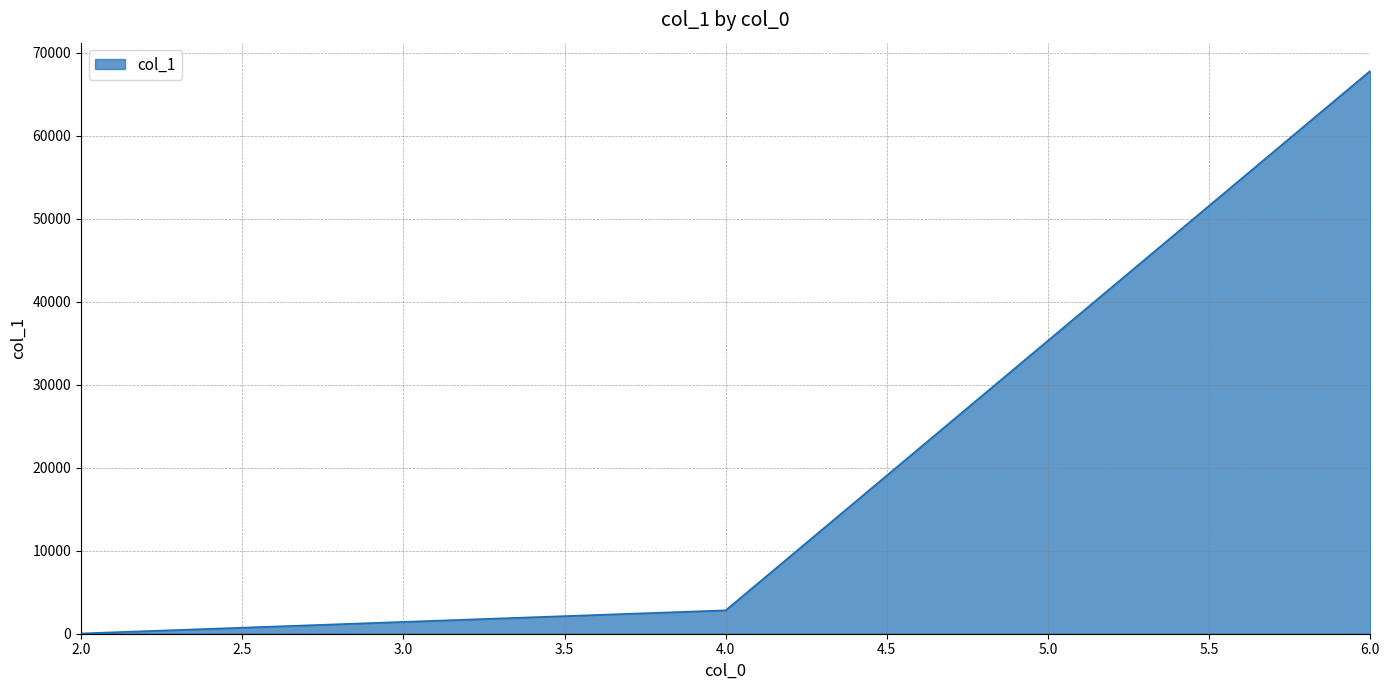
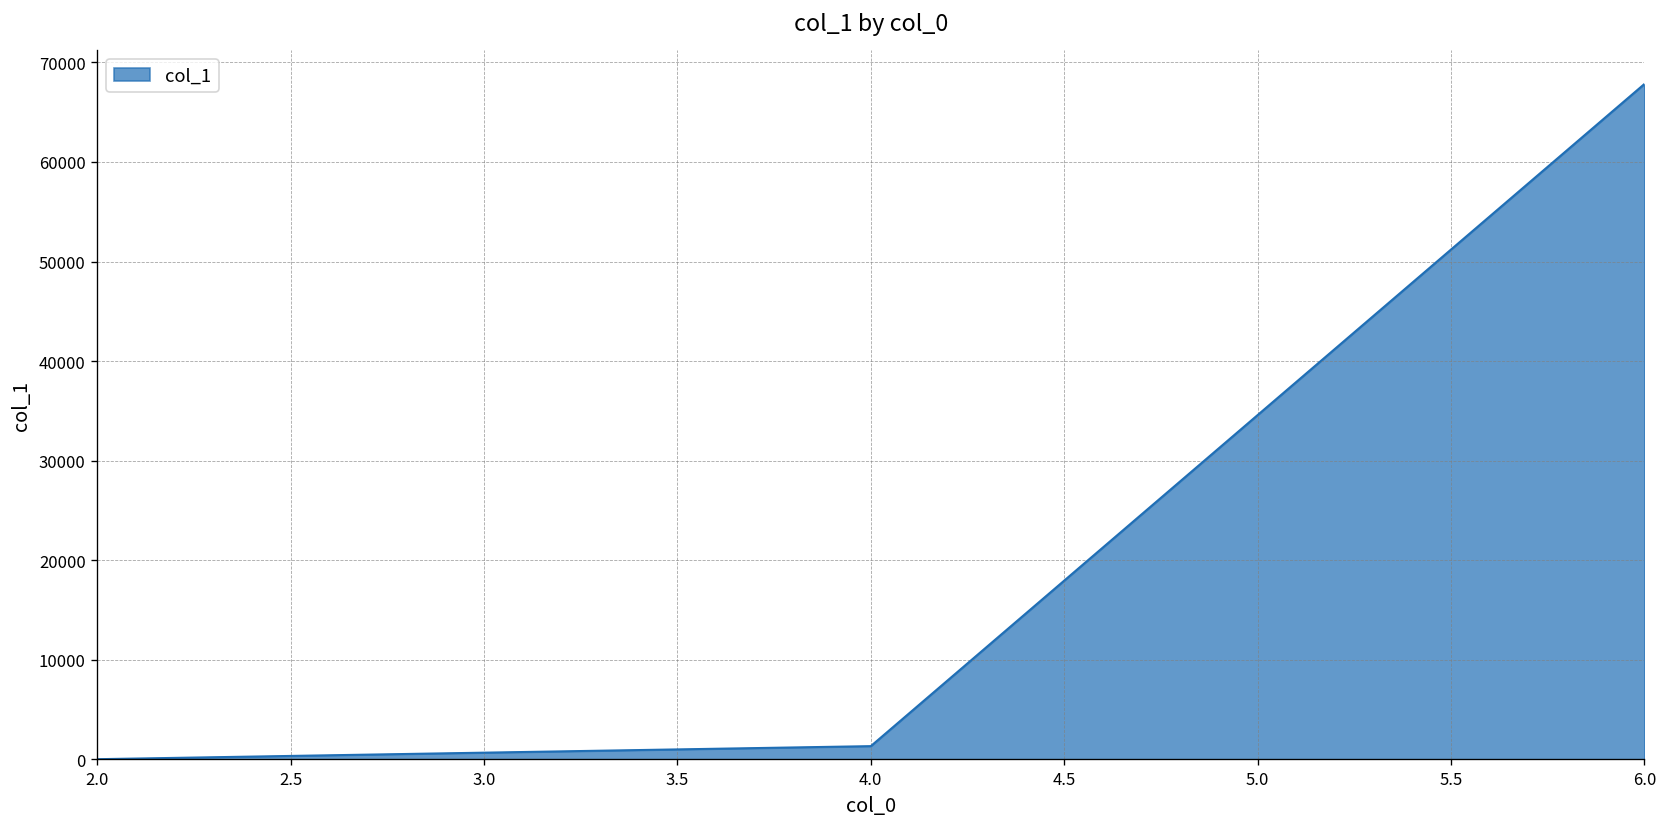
4.0: 3000 -> 1000
